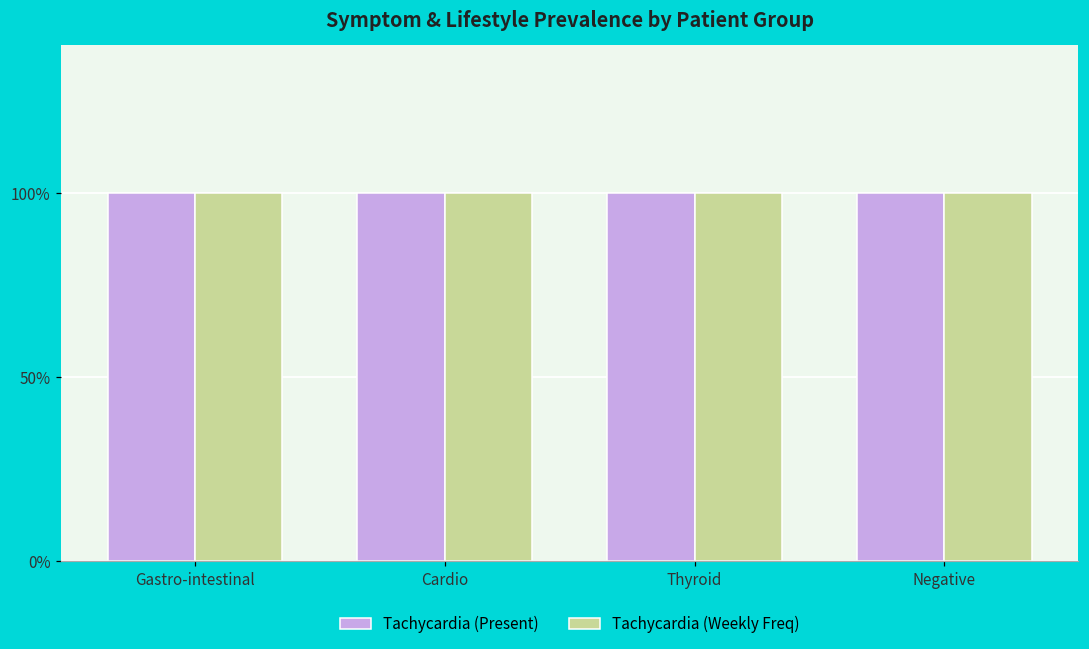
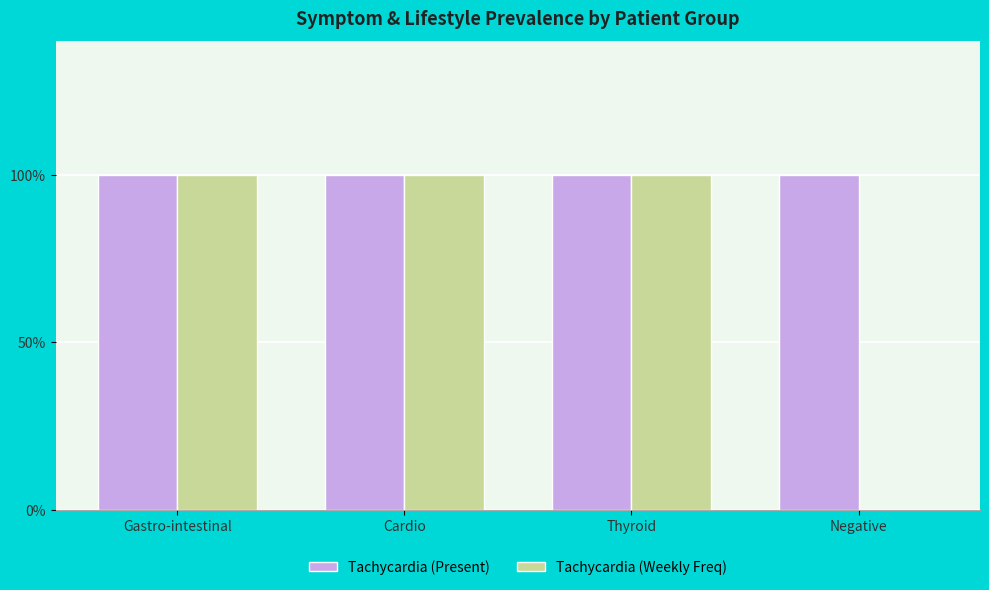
Tachycardia (Weekly Freq), Negative: 100% -> 0%
